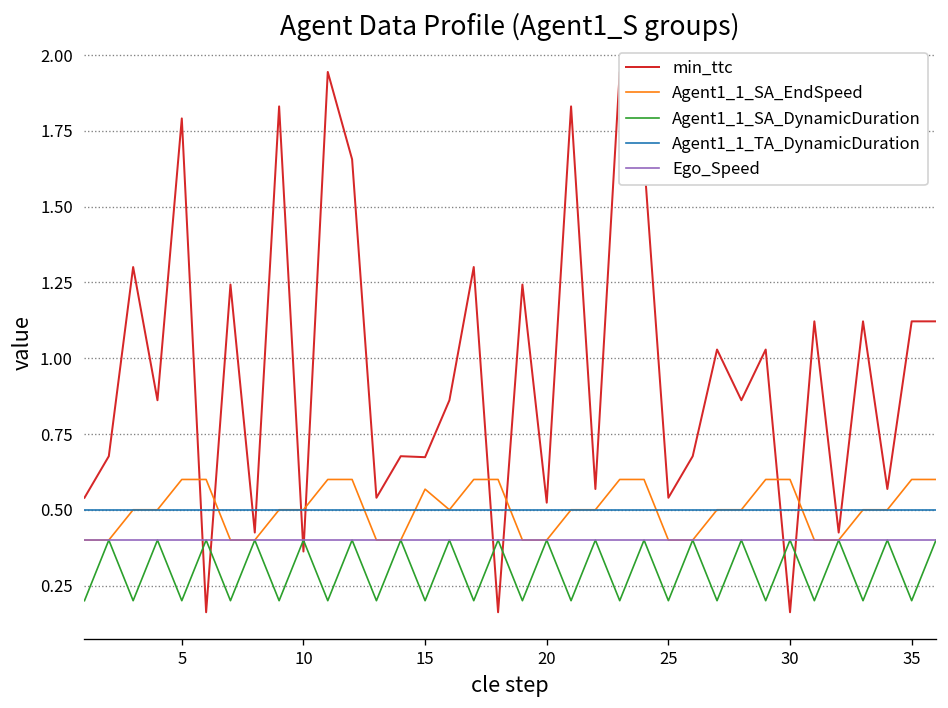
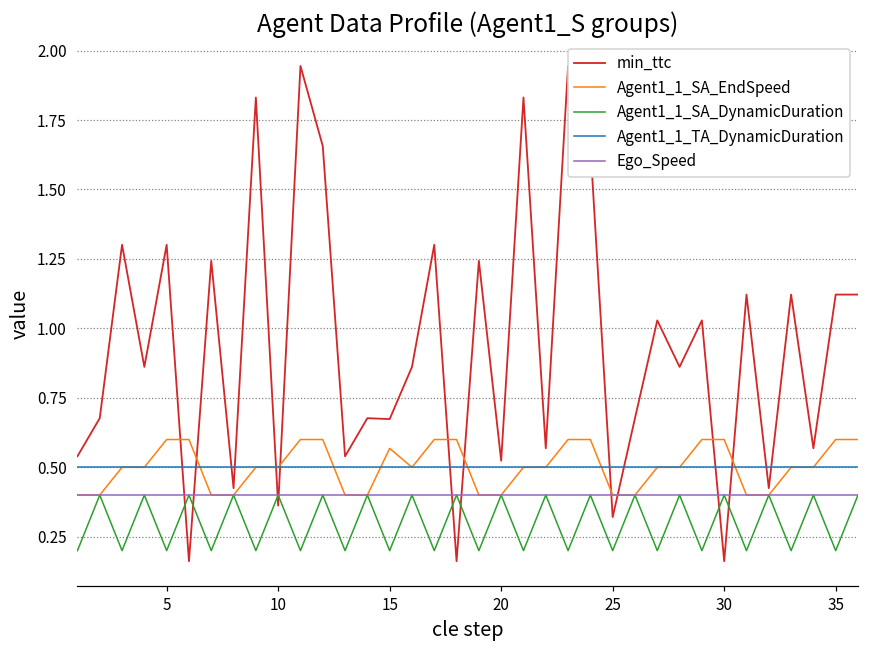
min_ttc, 5: 1.79 -> 1.30
min_ttc, 25: 0.54 -> 0.32
